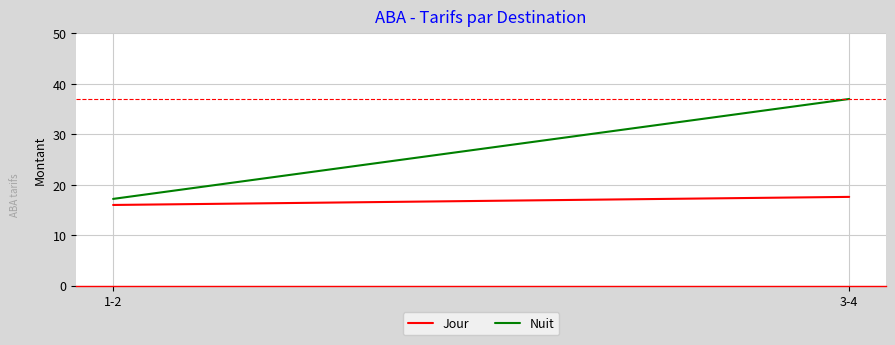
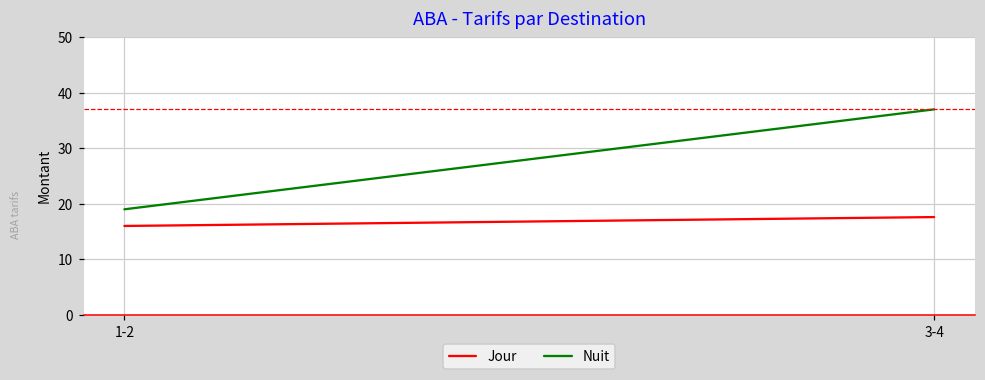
Nuit, 1-2: 17 -> 19
